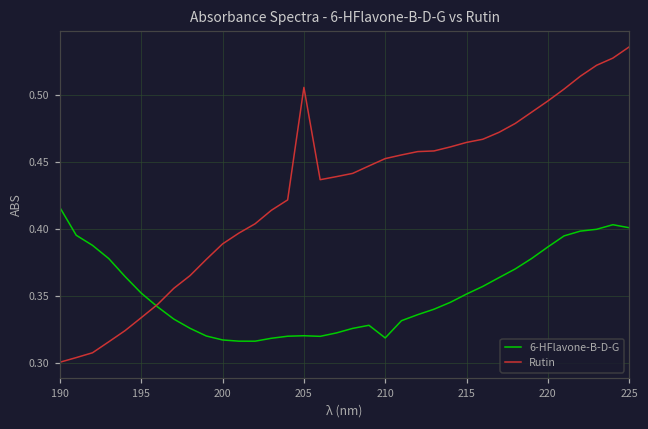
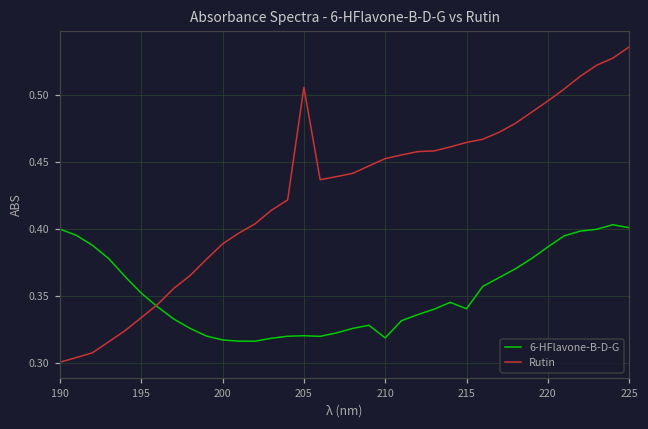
6-HFlavone-B-D-G, 190: 0.416 -> 0.400
6-HFlavone-B-D-G, 215: 0.352 -> 0.341
